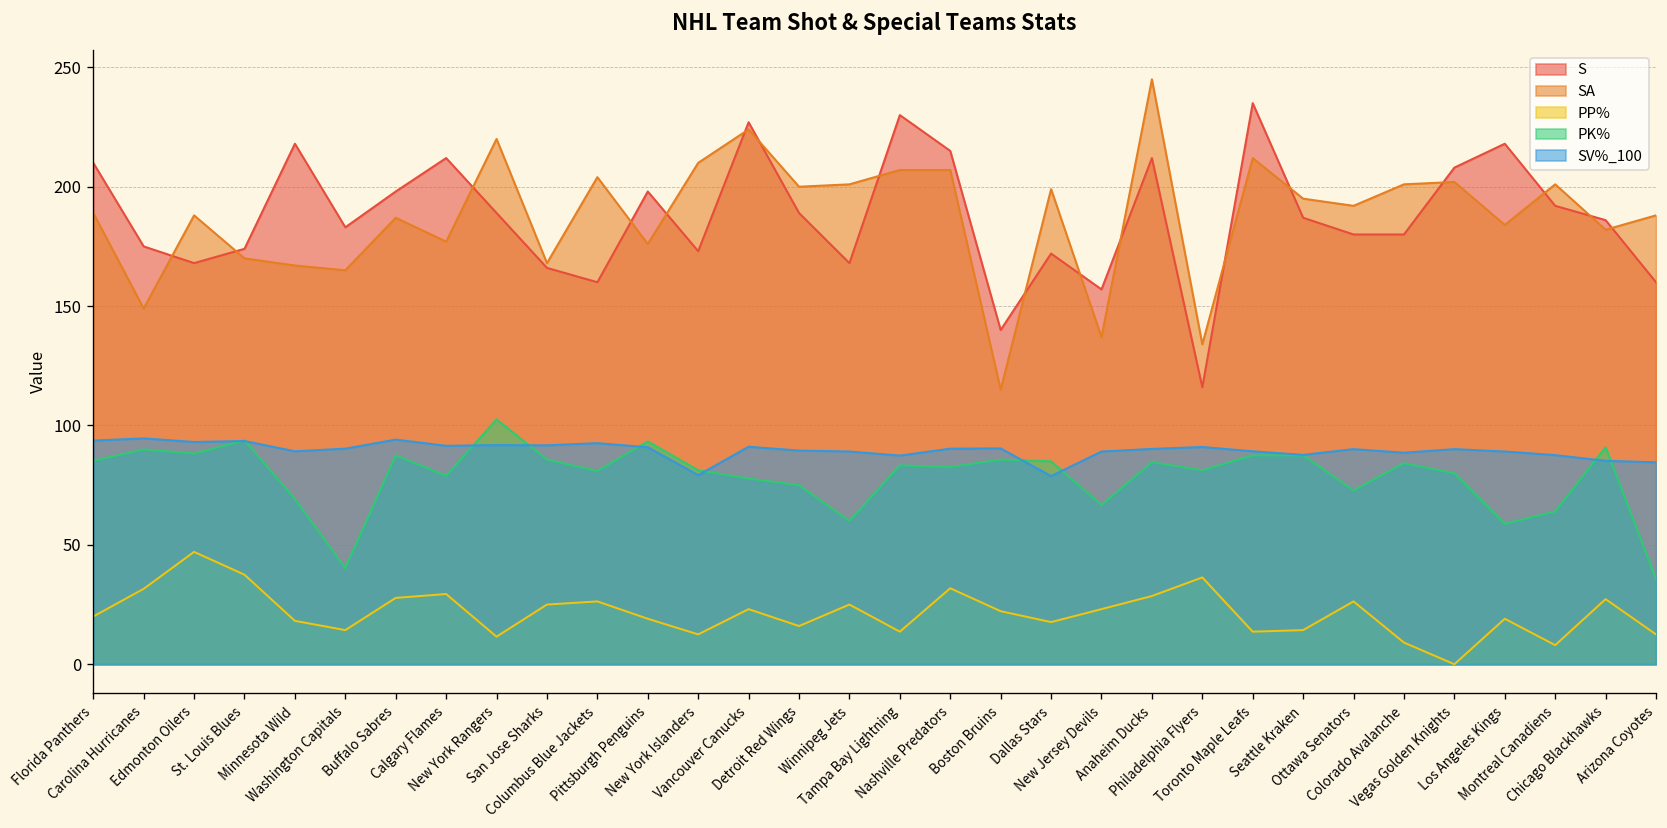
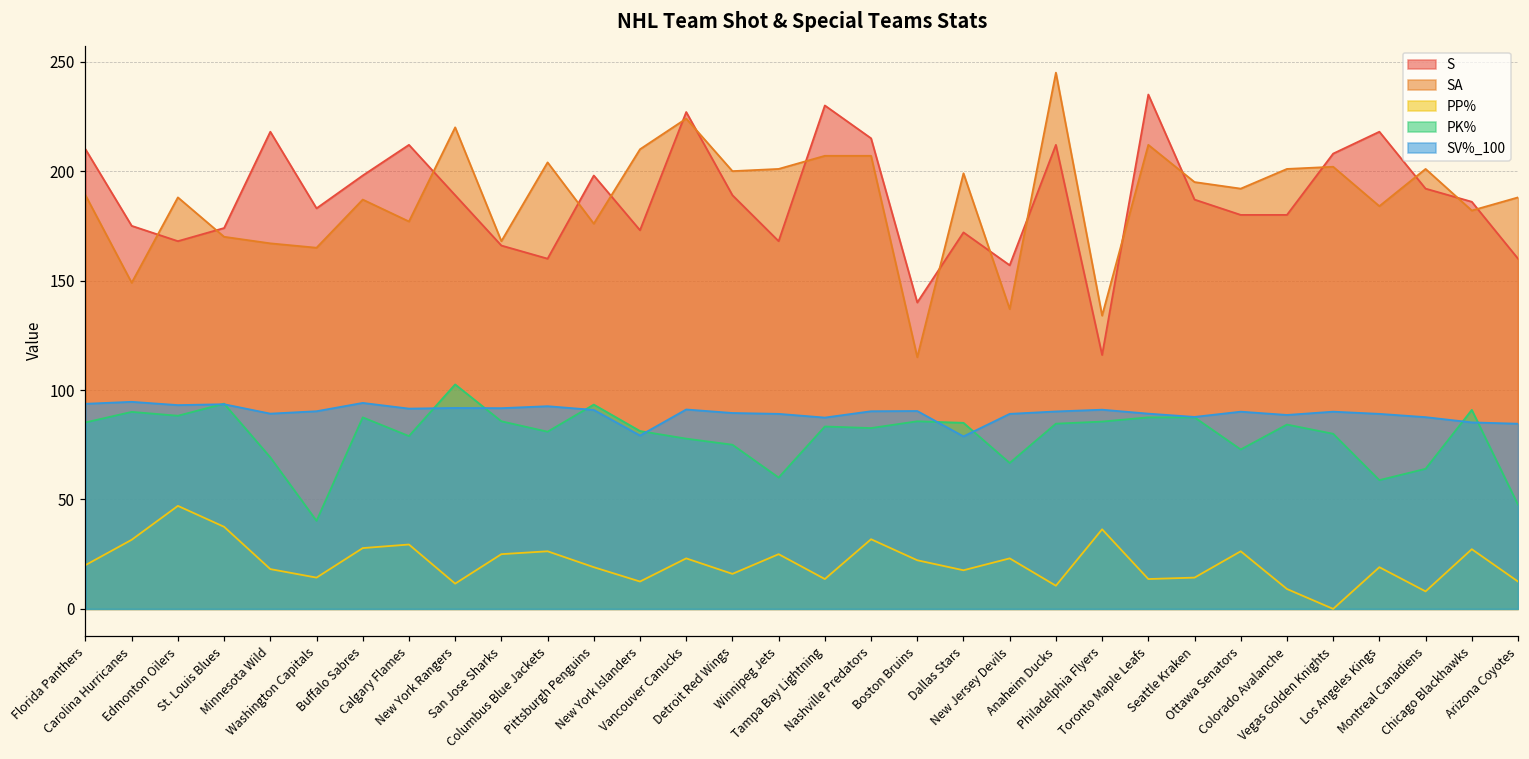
PP%, Anaheim Ducks: 29 -> 11
PK%, Philadelphia Flyers: 81 -> 86
PK%, Arizona Coyotes: 36 -> 48
